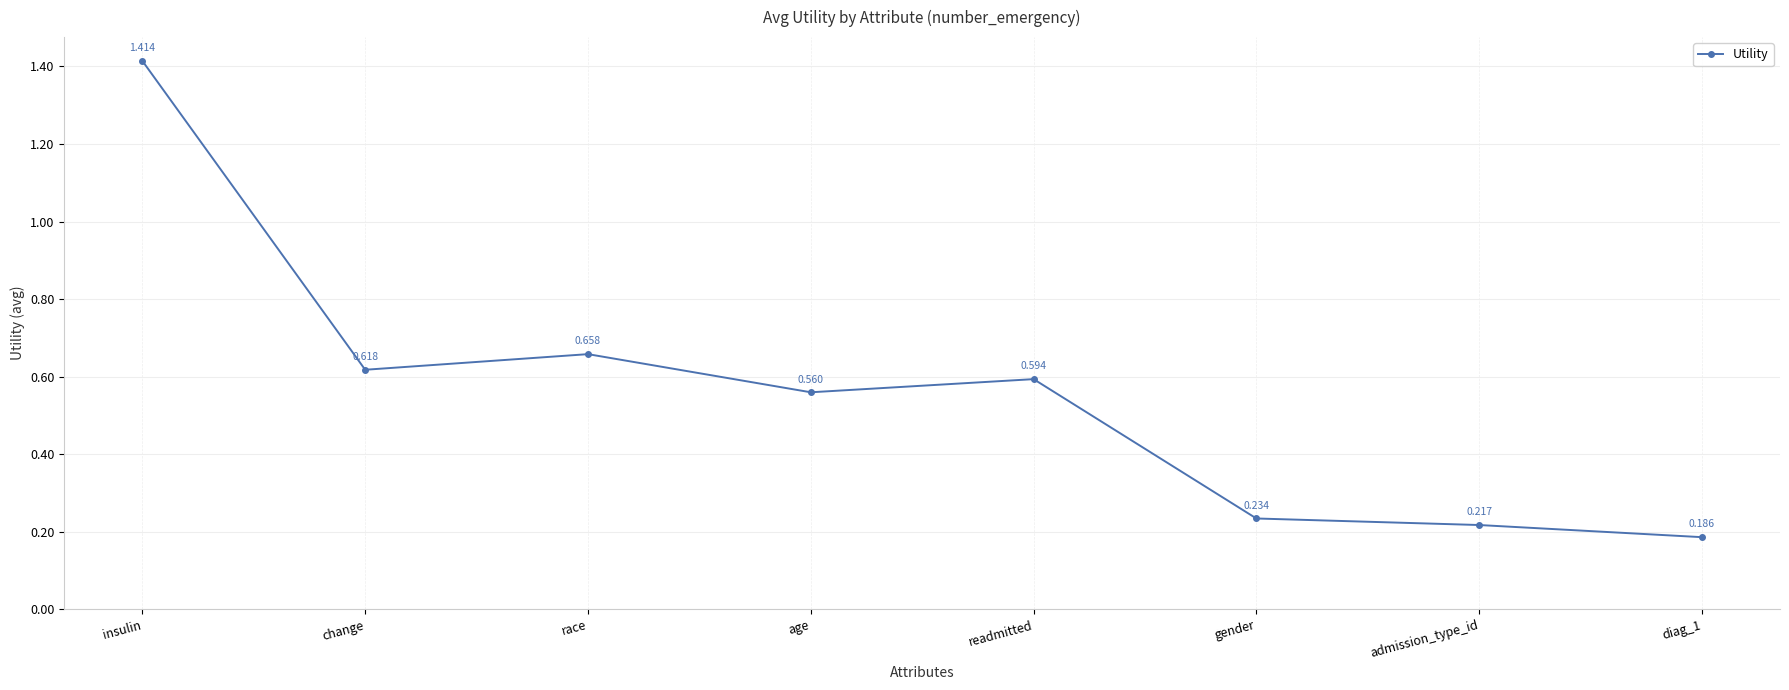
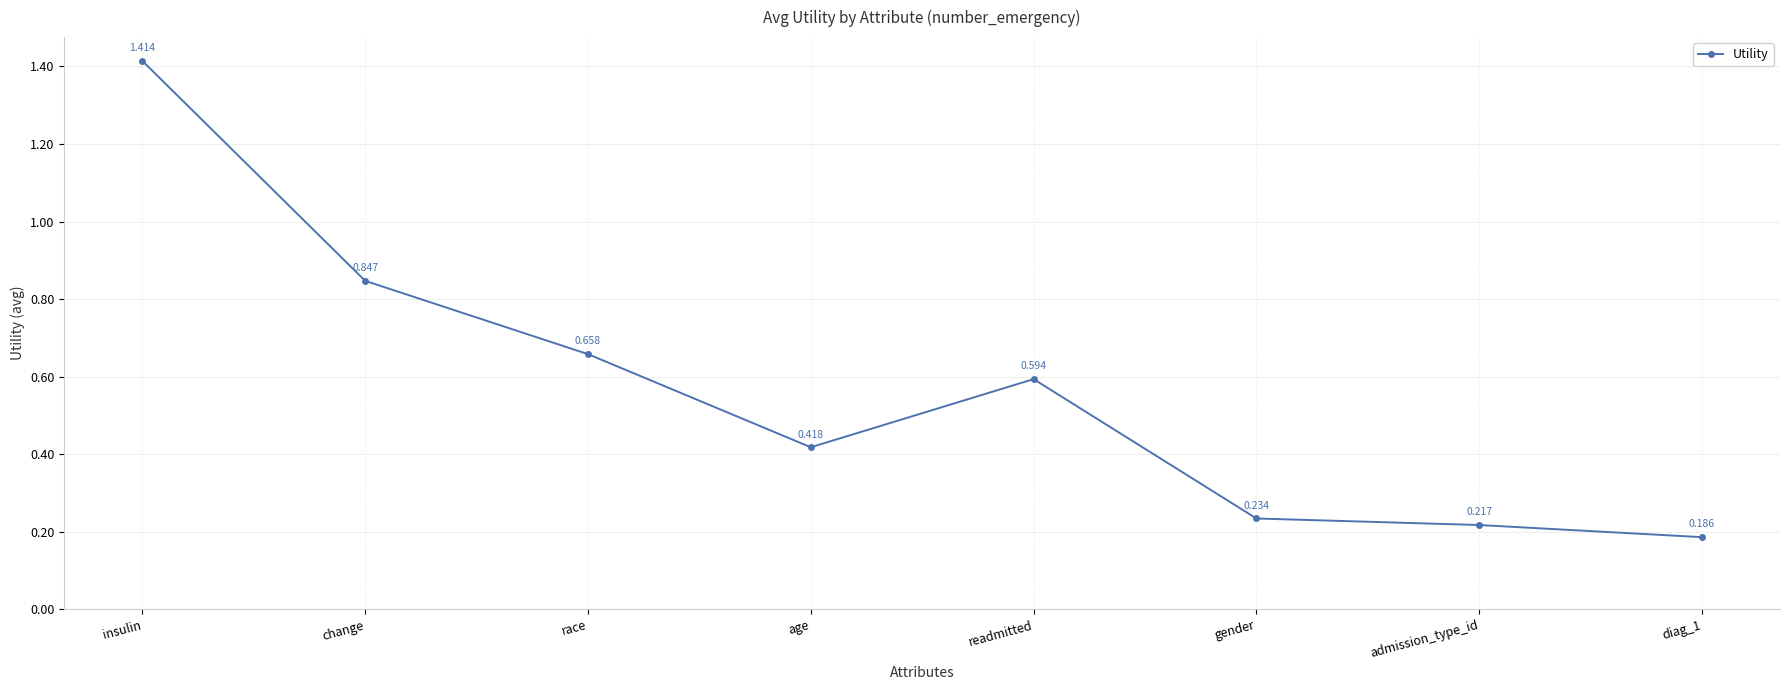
change: 0.618 -> 0.847
age: 0.560 -> 0.418
